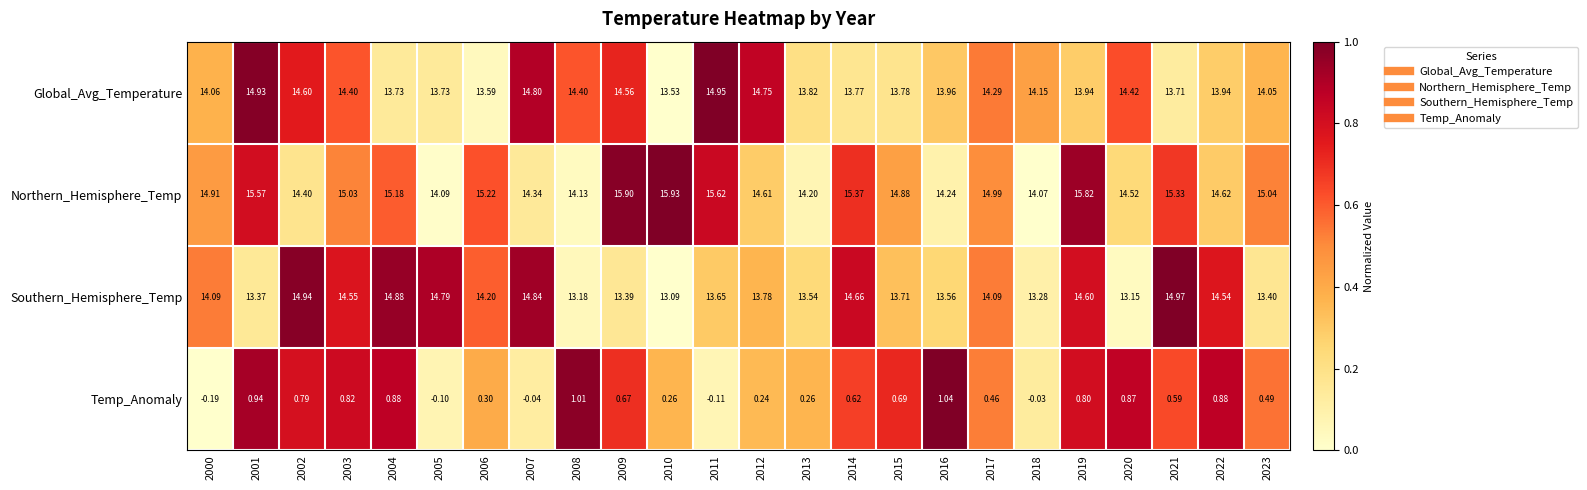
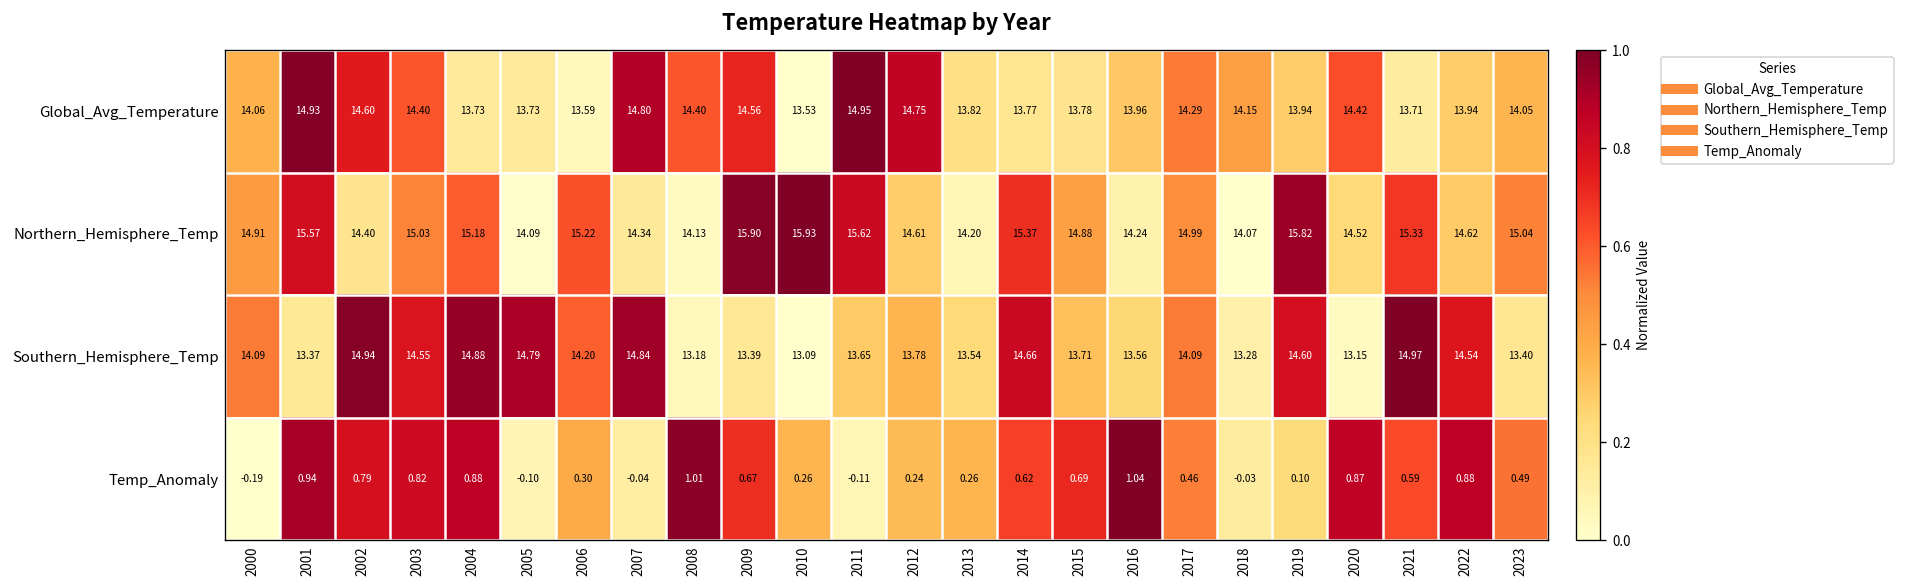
Temp_Anomaly, 2019: 0.80 -> 0.10
